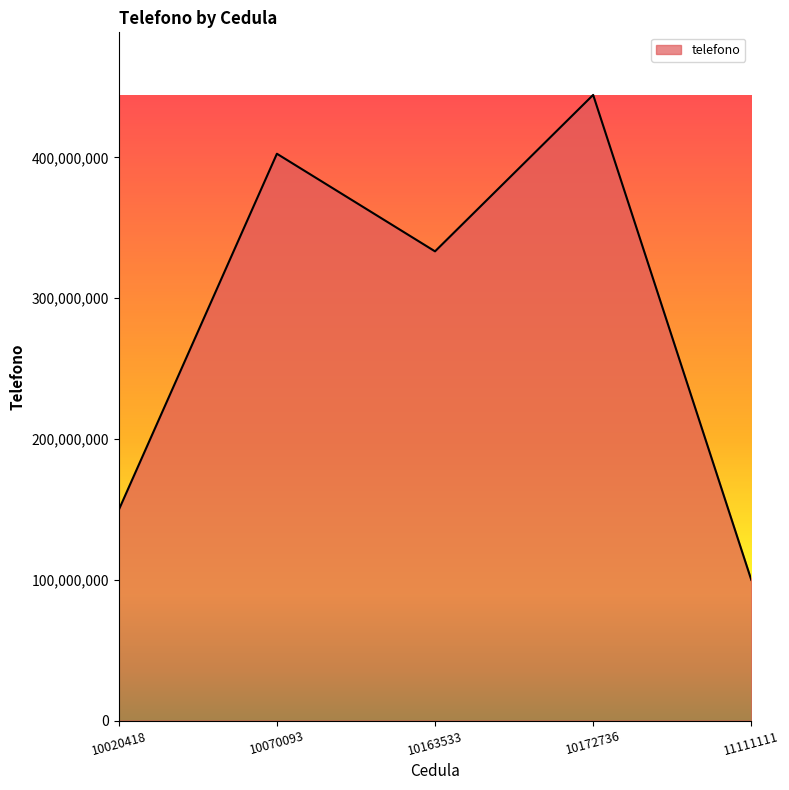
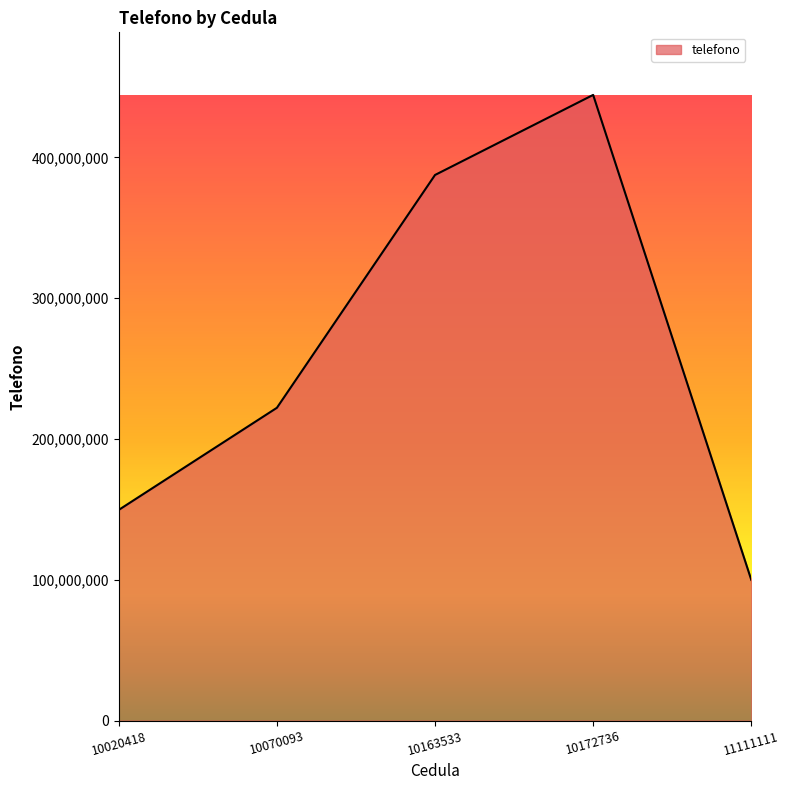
10070093: 403,000,000 -> 222,000,000
10163533: 333,000,000 -> 388,000,000
